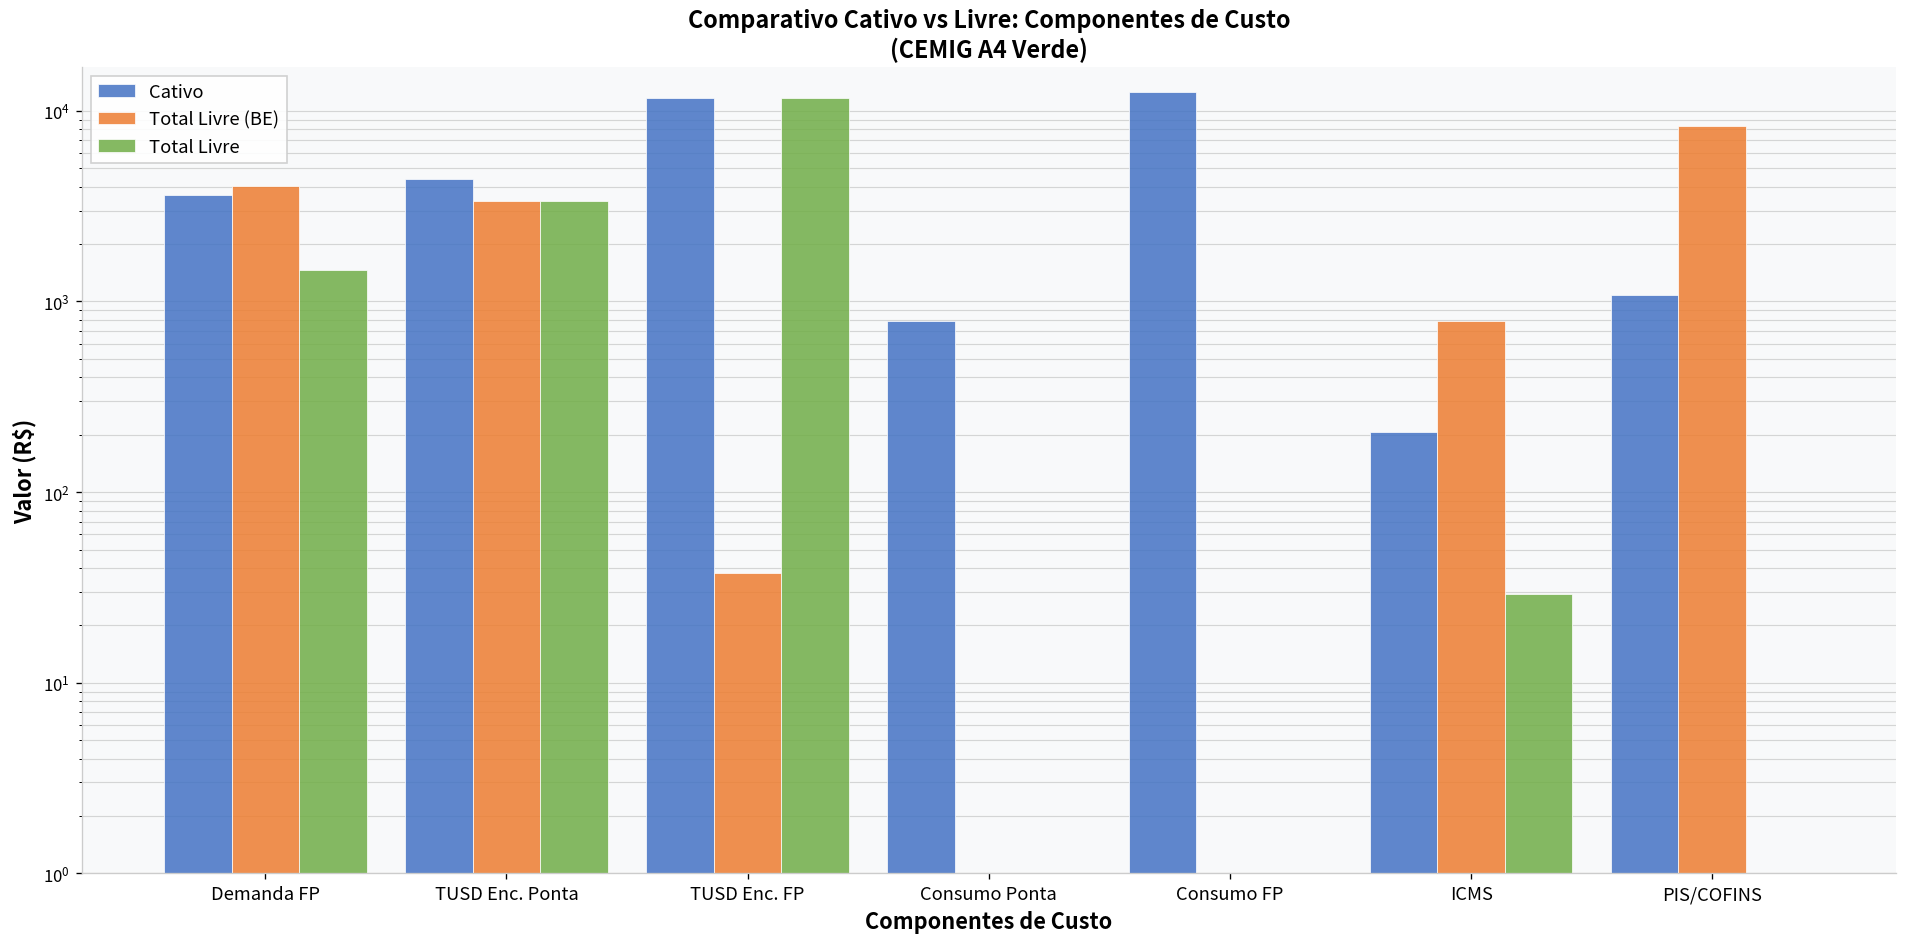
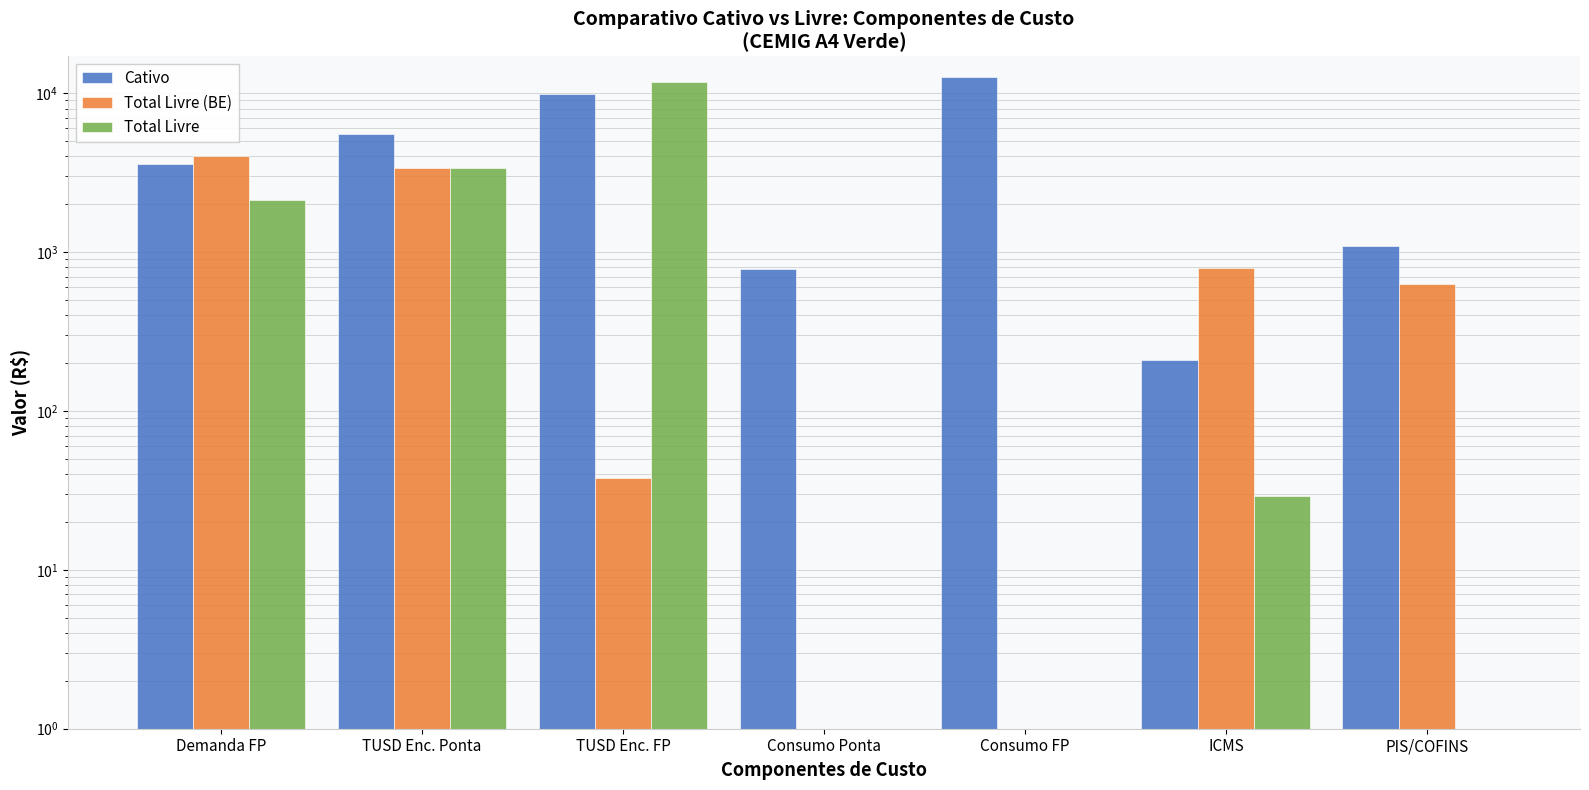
Total Livre, Demanda FP: 1500 -> 2100
Cativo, TUSD Enc. Ponta: 4400 -> 5600
Cativo, TUSD Enc. FP: 12000 -> 10000
Total Livre (BE), PIS/COFINS: 8000 -> 630
